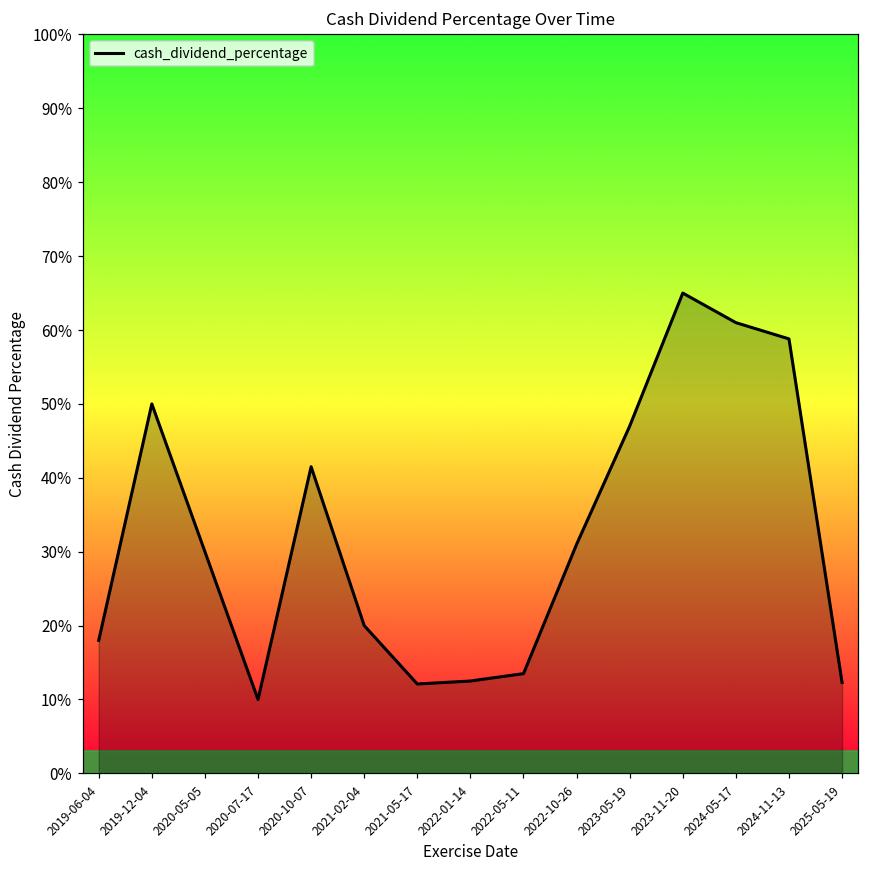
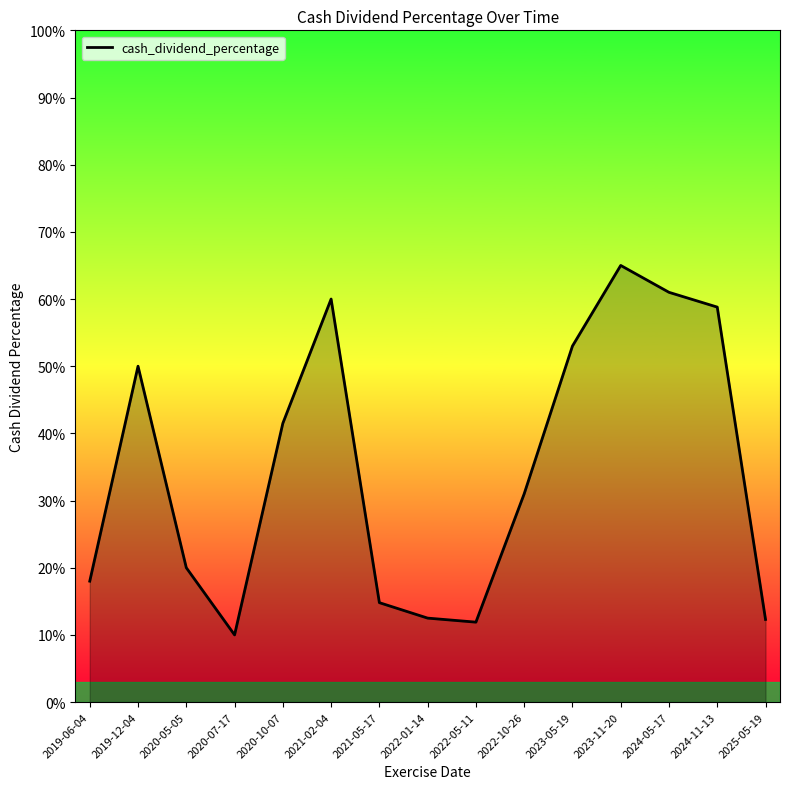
2020-05-05: 30% -> 20%
2021-02-04: 20% -> 60%
2021-05-17: 12% -> 15%
2022-05-11: 14% -> 12%
2023-05-19: 47% -> 53%
